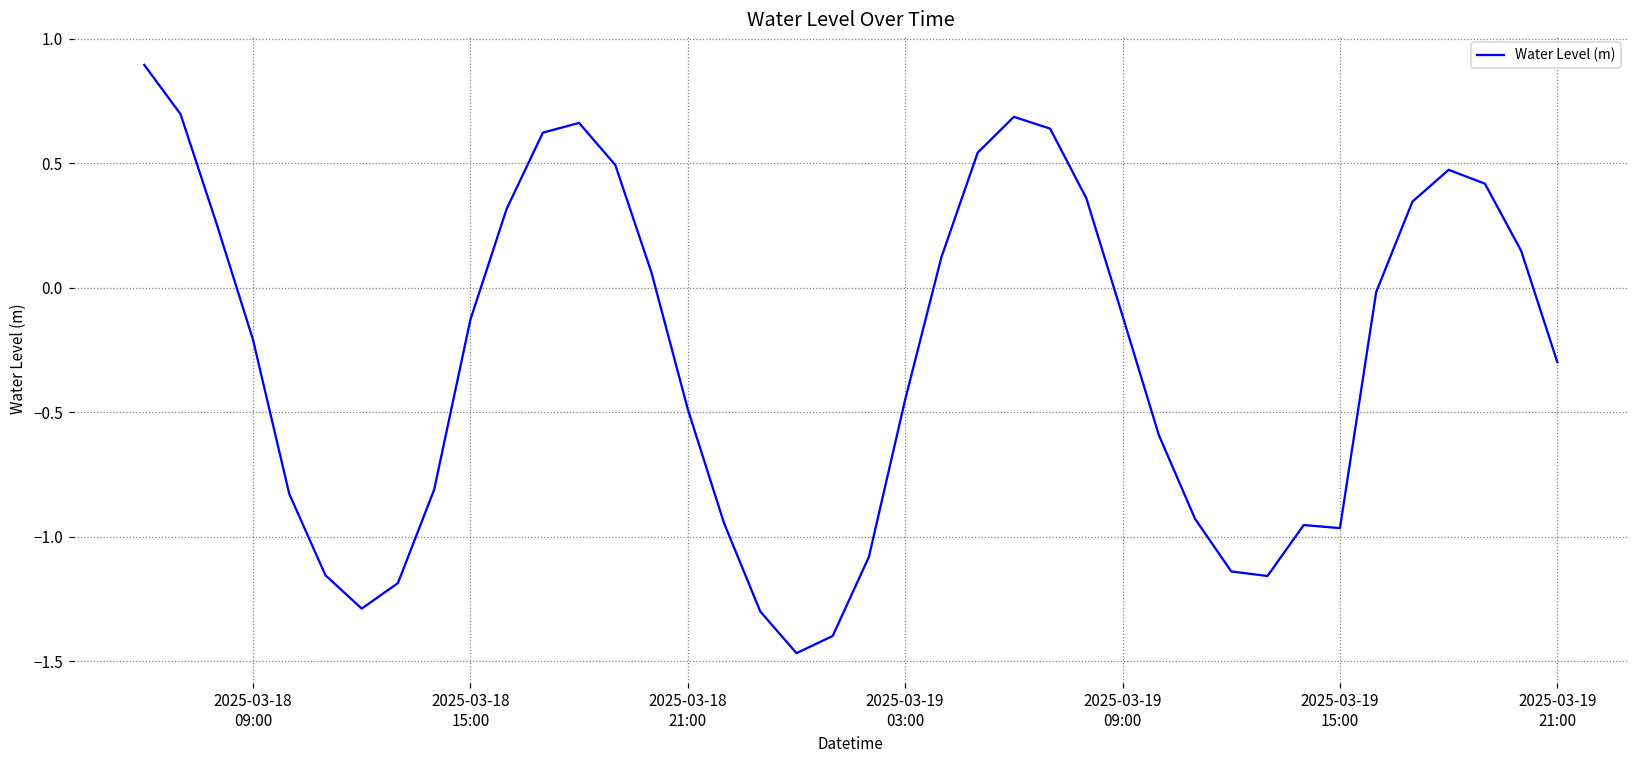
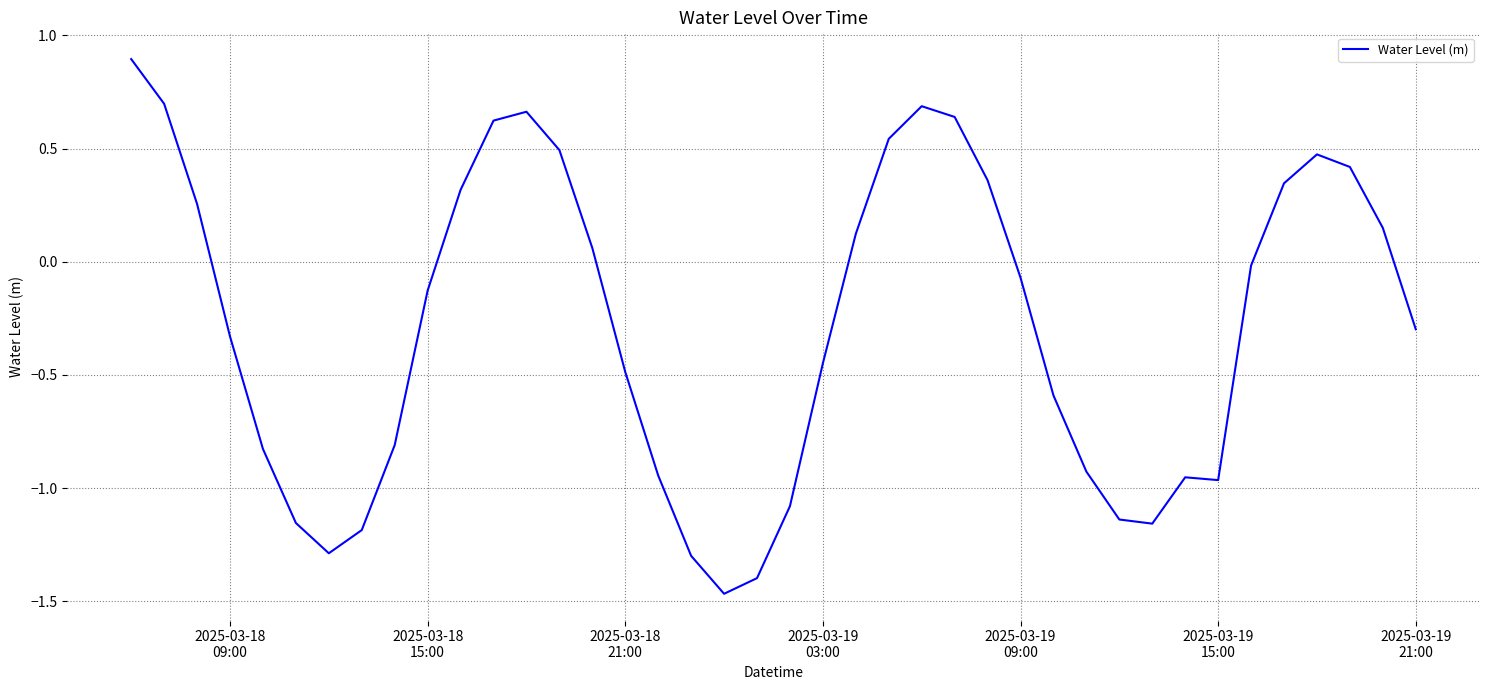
2025-03-18 09:00: -0.21 -> -0.33
2025-03-19 09:00: -0.11 -> -0.07
